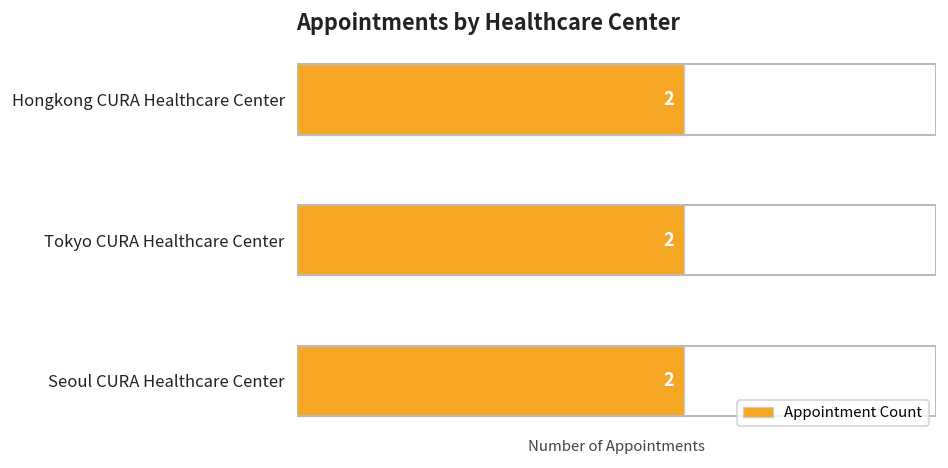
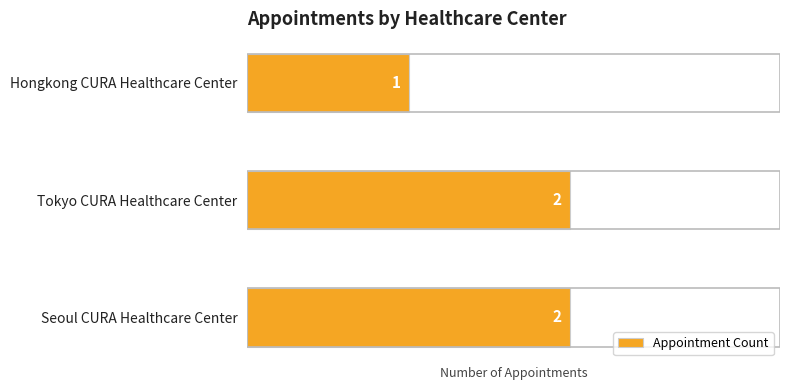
Hongkong CURA Healthcare Center: 2 -> 1
